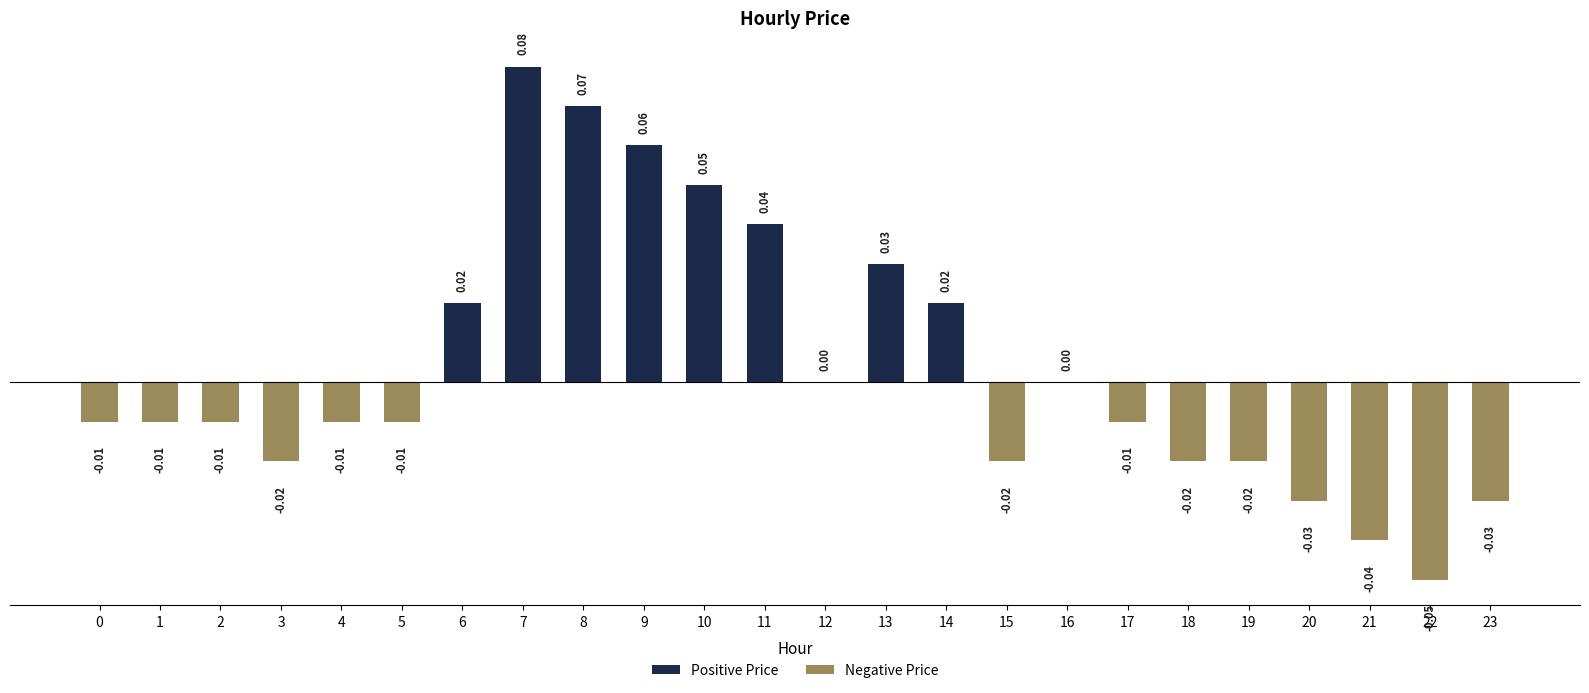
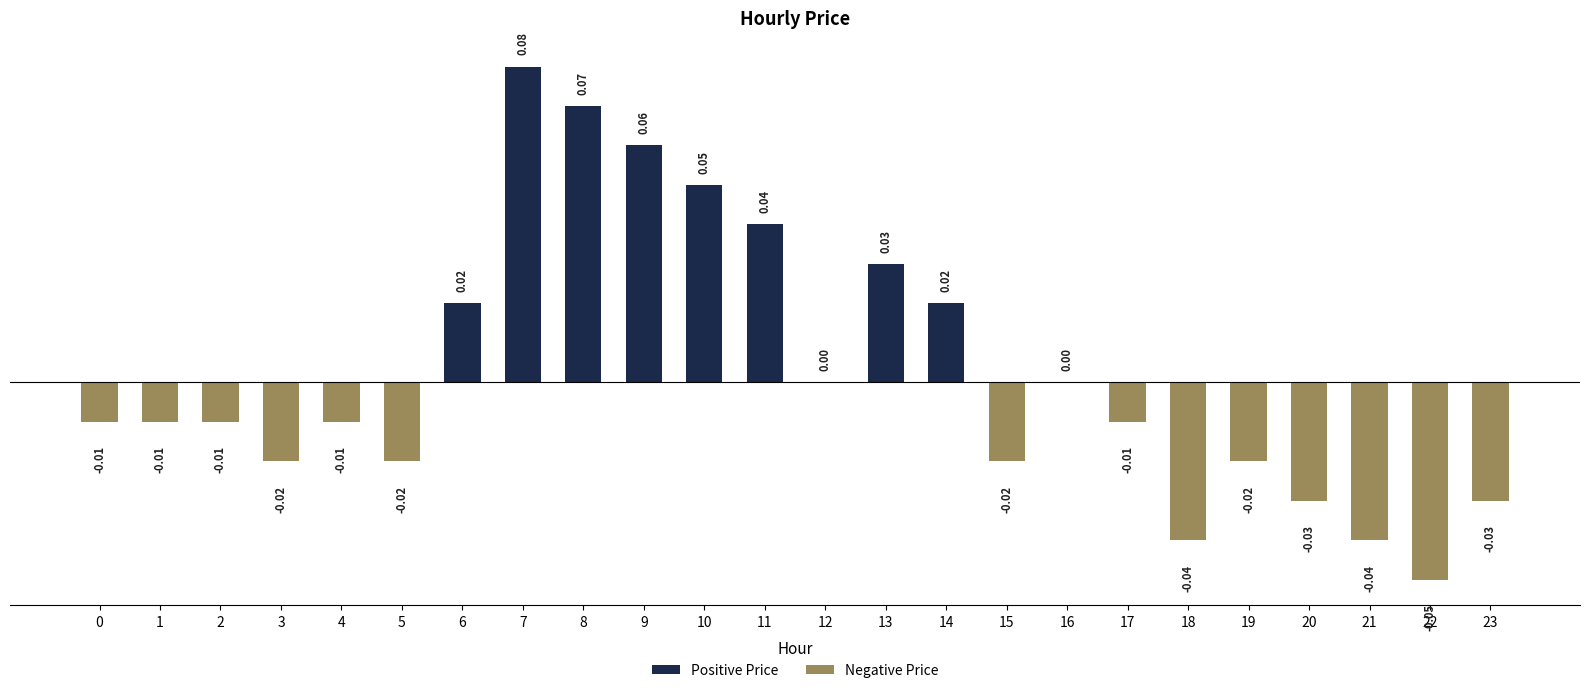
Negative Price, 5: -0.01 -> -0.02
Negative Price, 18: -0.02 -> -0.04
